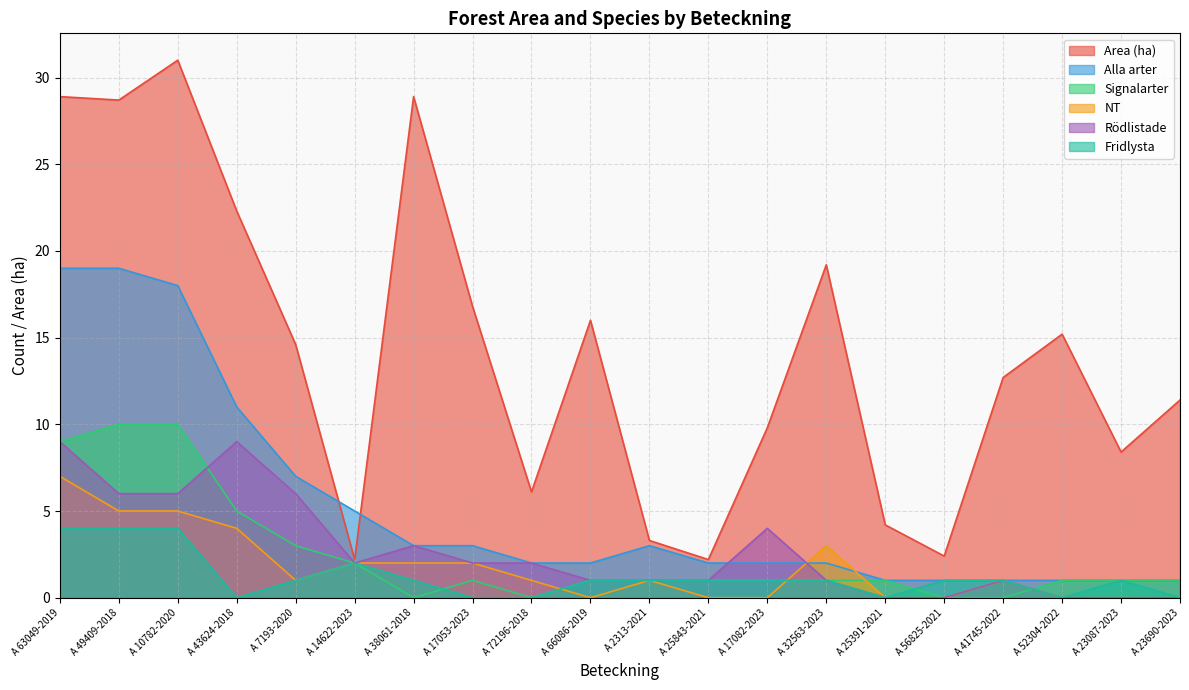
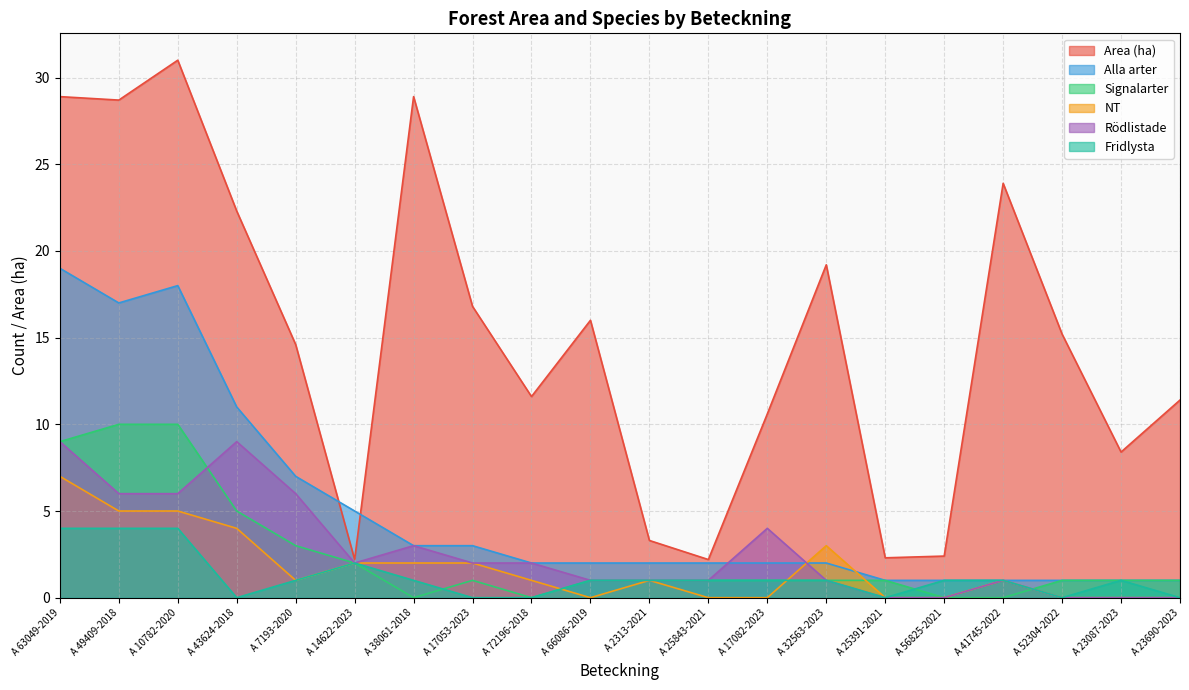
Alla arter, A 49409-2018: 19 -> 17
Area (ha), A 72196-2018: 6.1 -> 11.6
Alla arter, A 2313-2021: 3 -> 2
Area (ha), A 17082-2023: 9.8 -> 10.6
Area (ha), A 25391-2021: 4.2 -> 2.3
Area (ha), A 41745-2022: 12.7 -> 23.9
